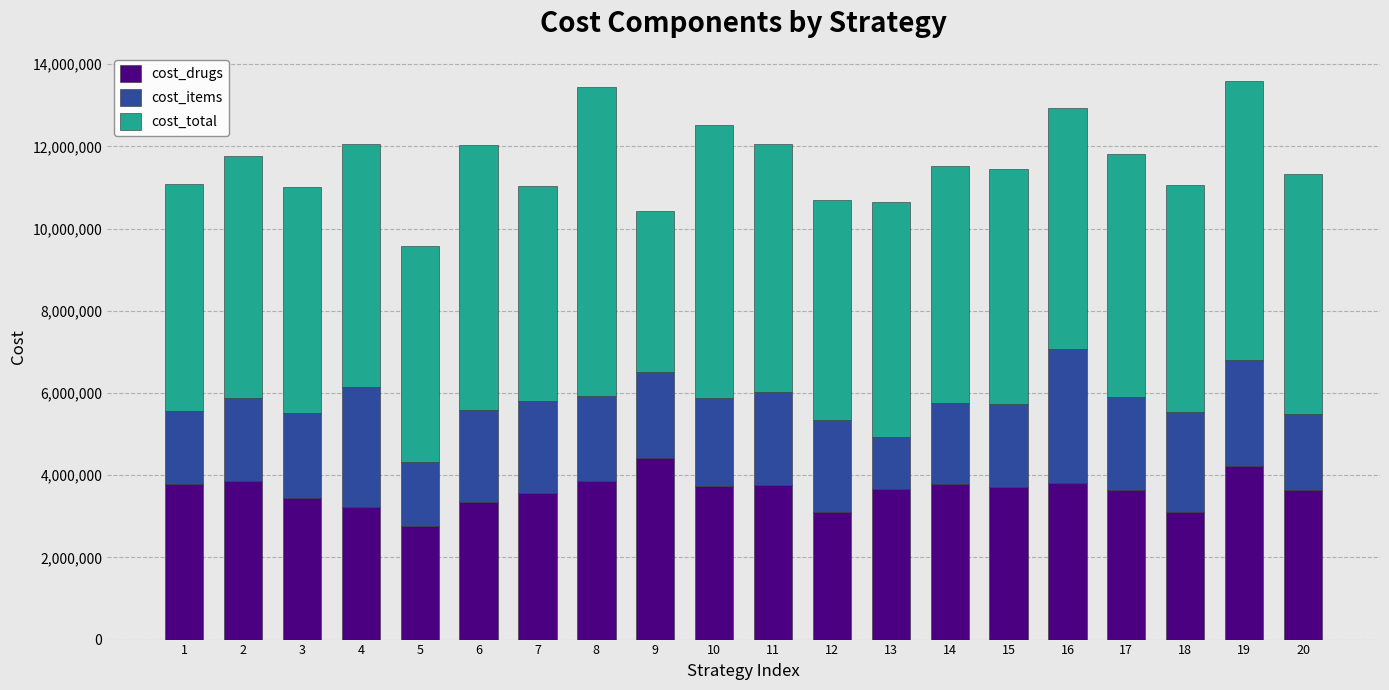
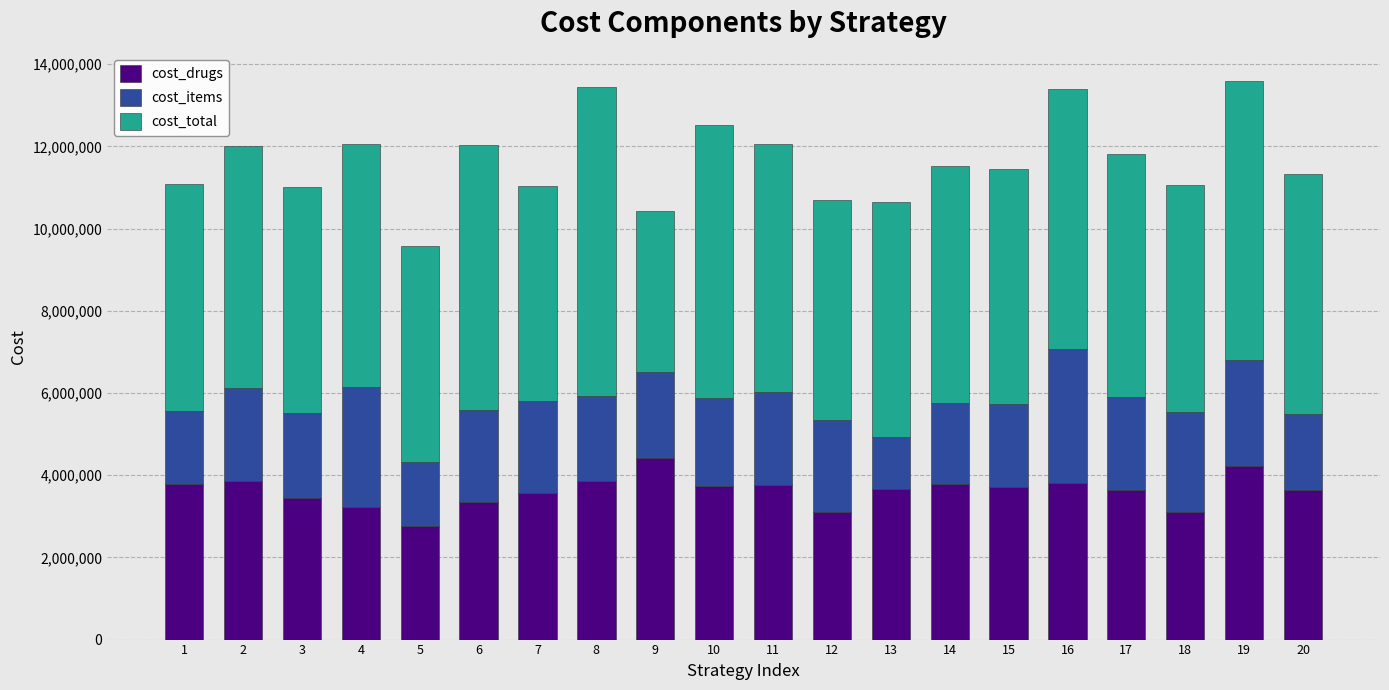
cost_items, 2: 2,000,000 -> 2,200,000
cost_total, 16: 5,900,000 -> 6,300,000
